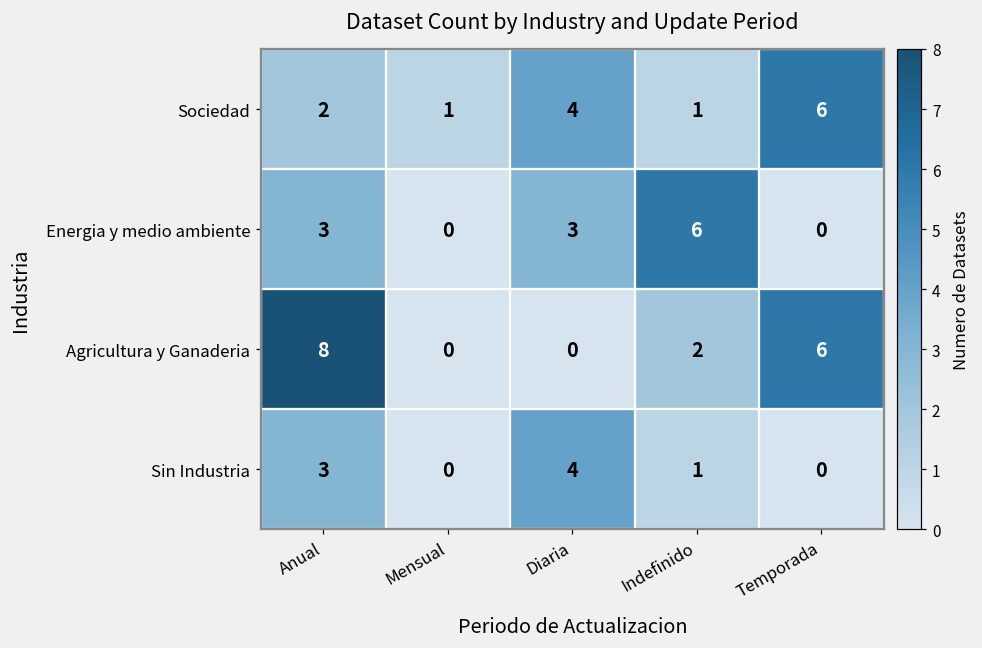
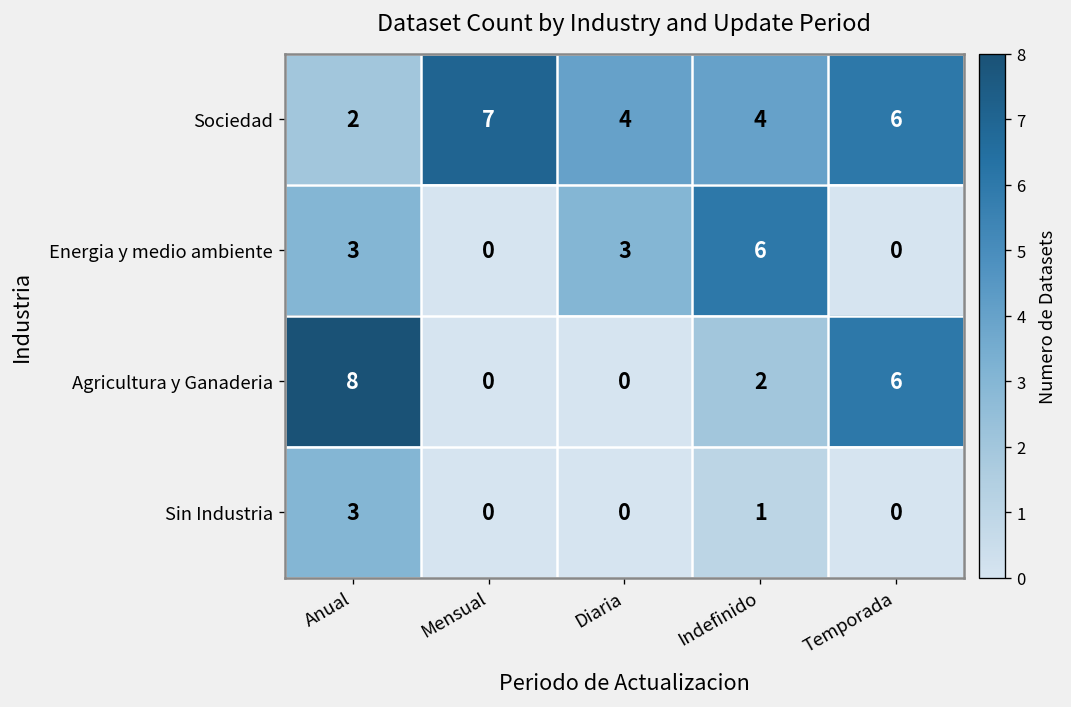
Sociedad, Mensual: 1 -> 7
Sociedad, Indefinido: 1 -> 4
Sin Industria, Diaria: 4 -> 0
